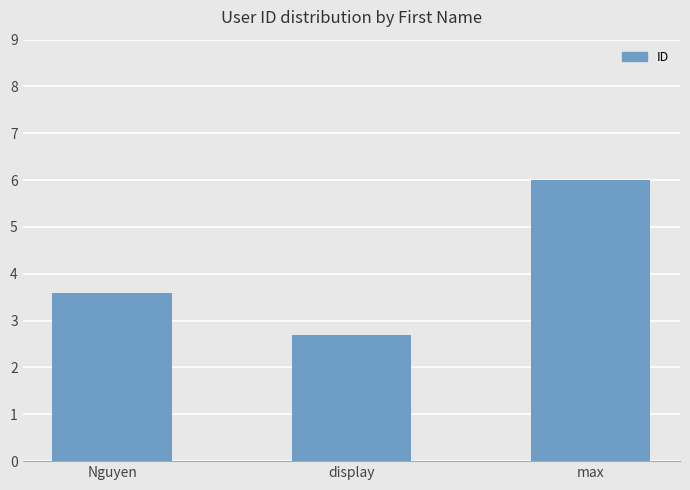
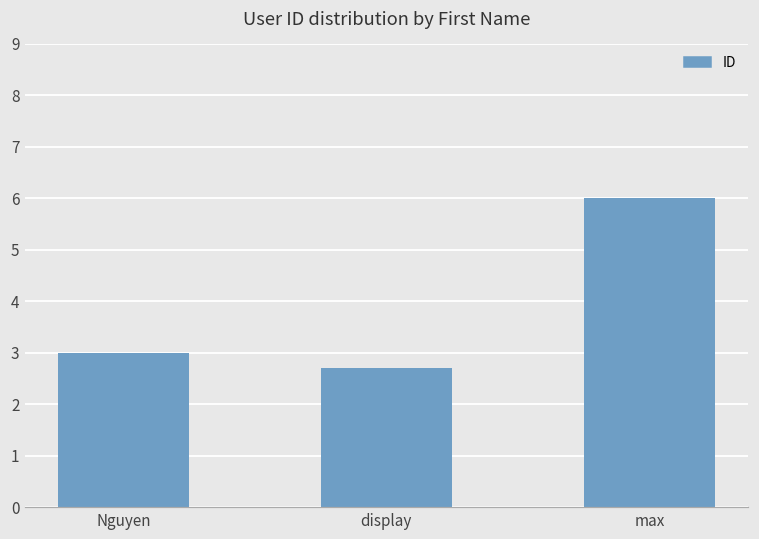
Nguyen: 3.6 -> 3.0
